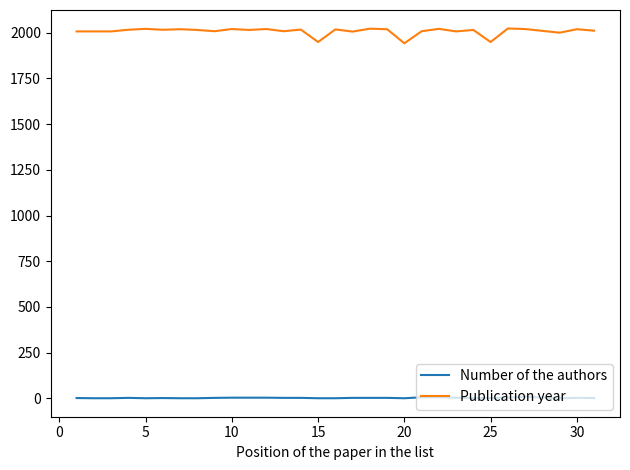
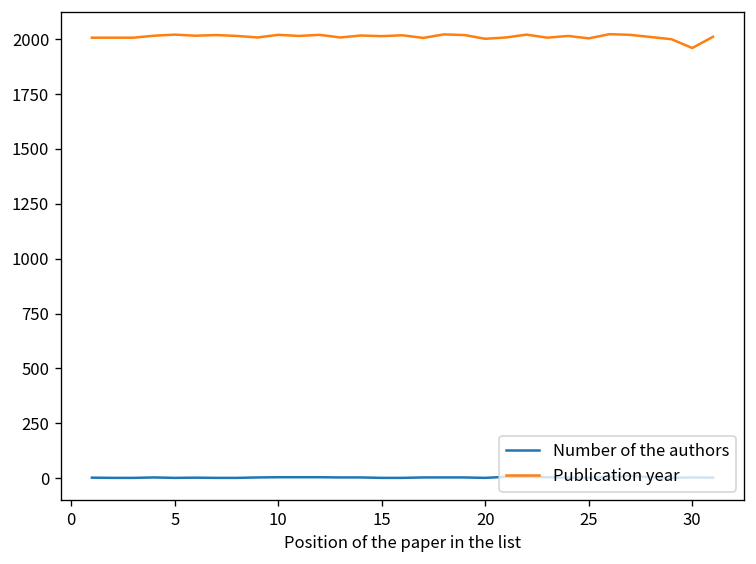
Publication year, 15: 1950 -> 2010
Publication year, 20: 1940 -> 2000
Publication year, 25: 1950 -> 2000
Publication year, 30: 2020 -> 1960
